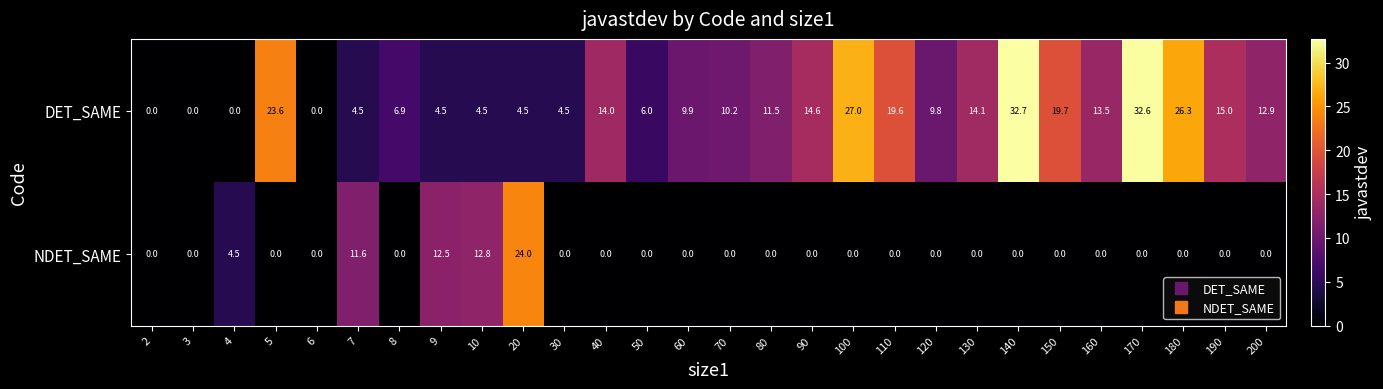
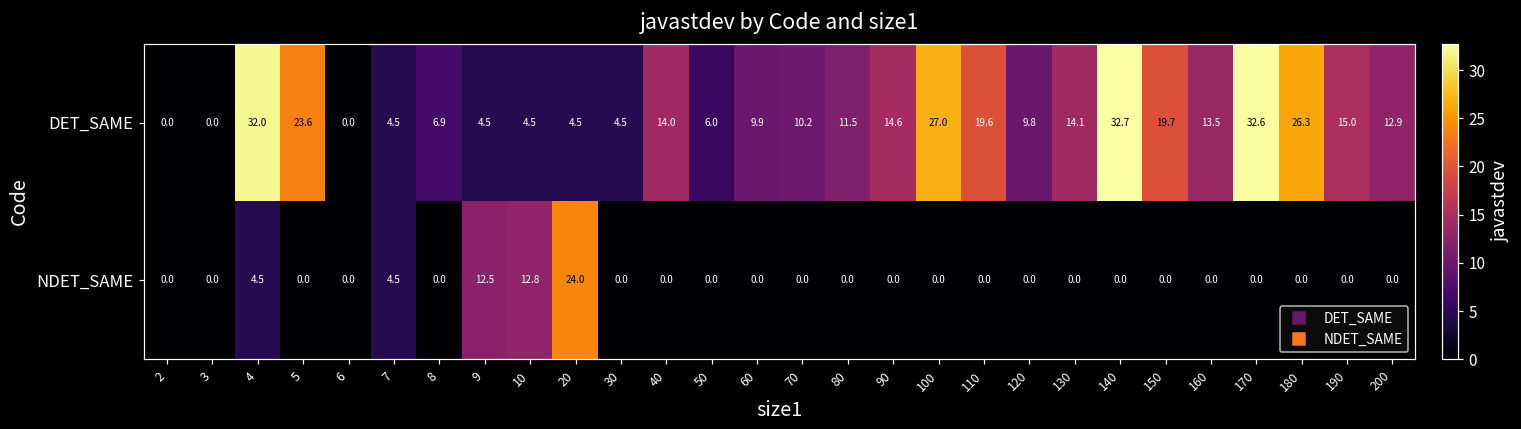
DET_SAME, 4: 0.0 -> 32.0
NDET_SAME, 7: 11.6 -> 4.5
